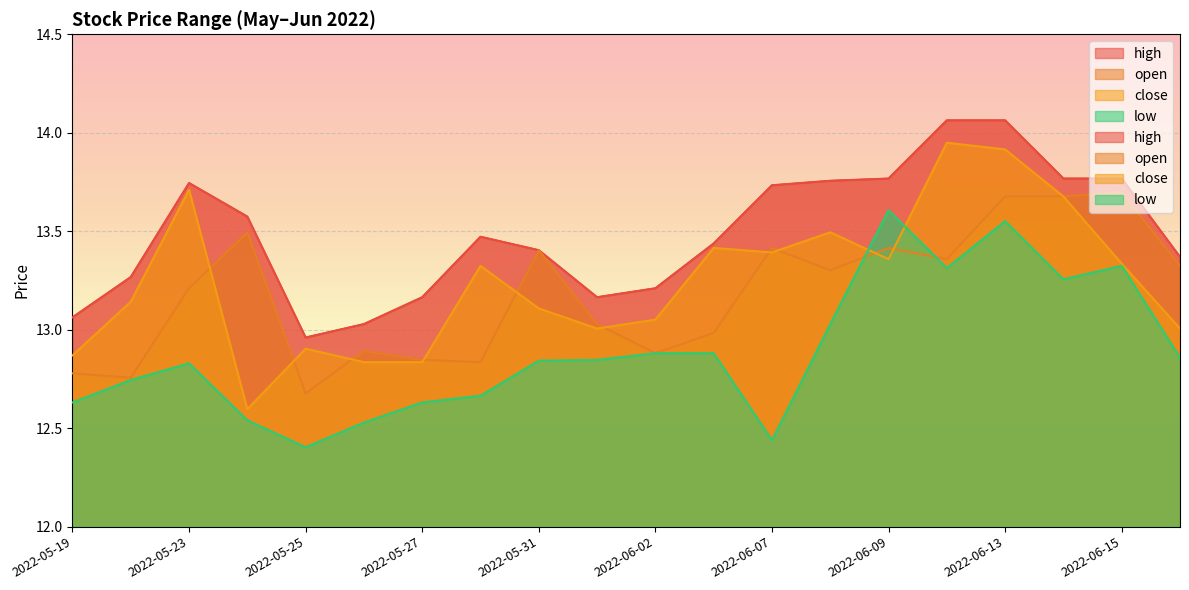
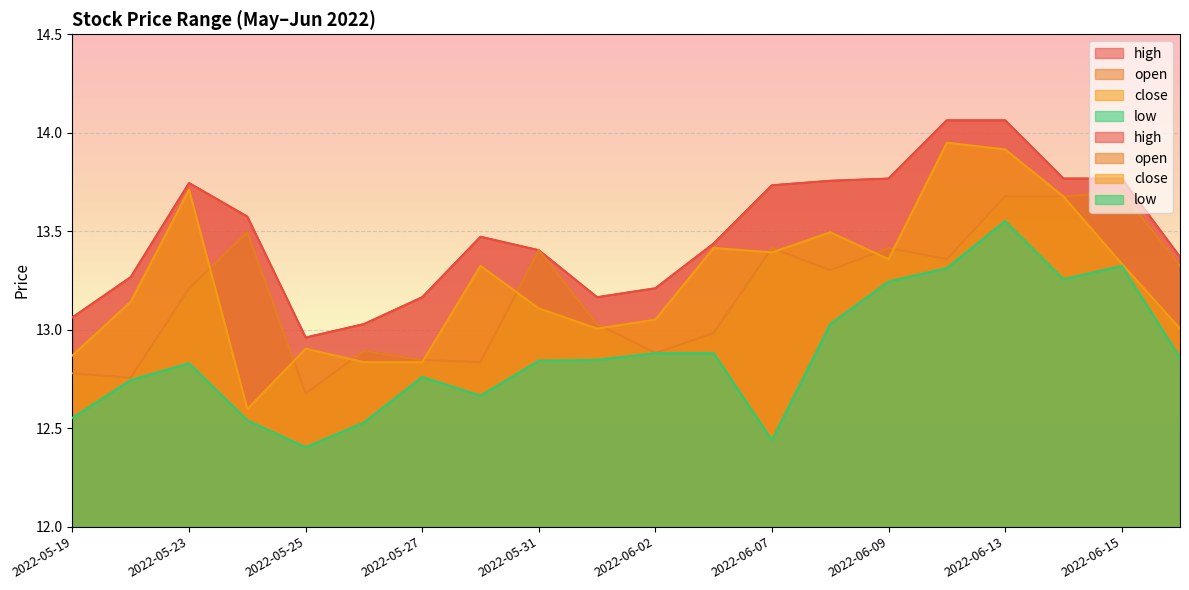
low, 2022-05-19: 12.63 -> 12.55
low, 2022-05-27: 12.63 -> 12.76
low, 2022-06-09: 13.61 -> 13.24
